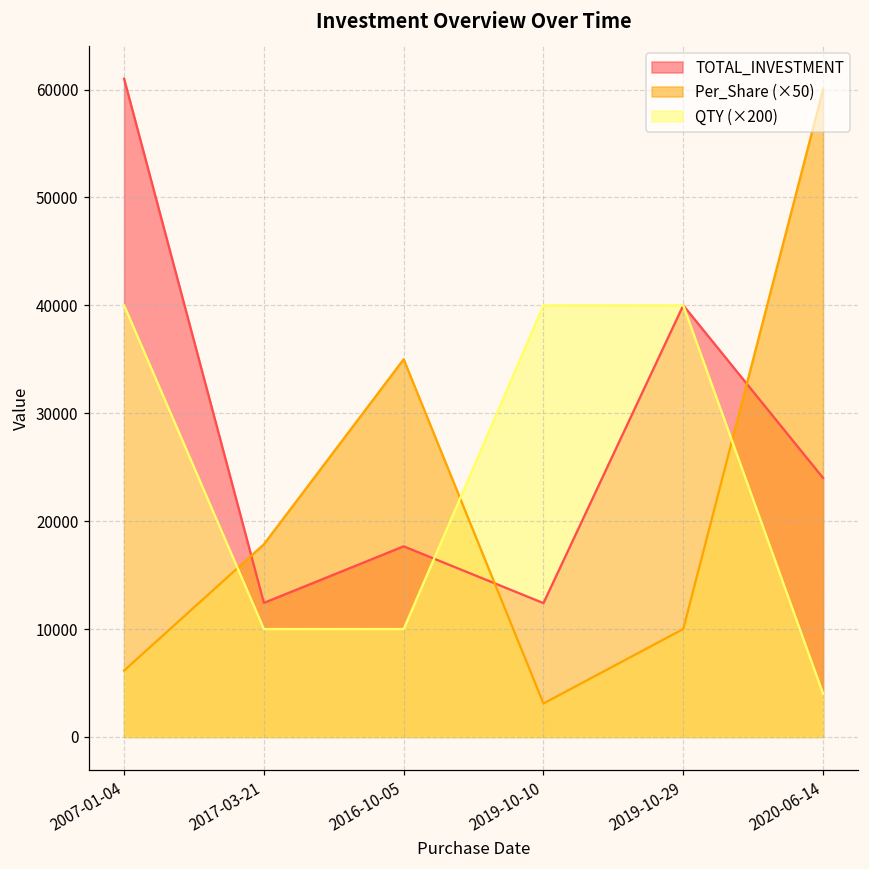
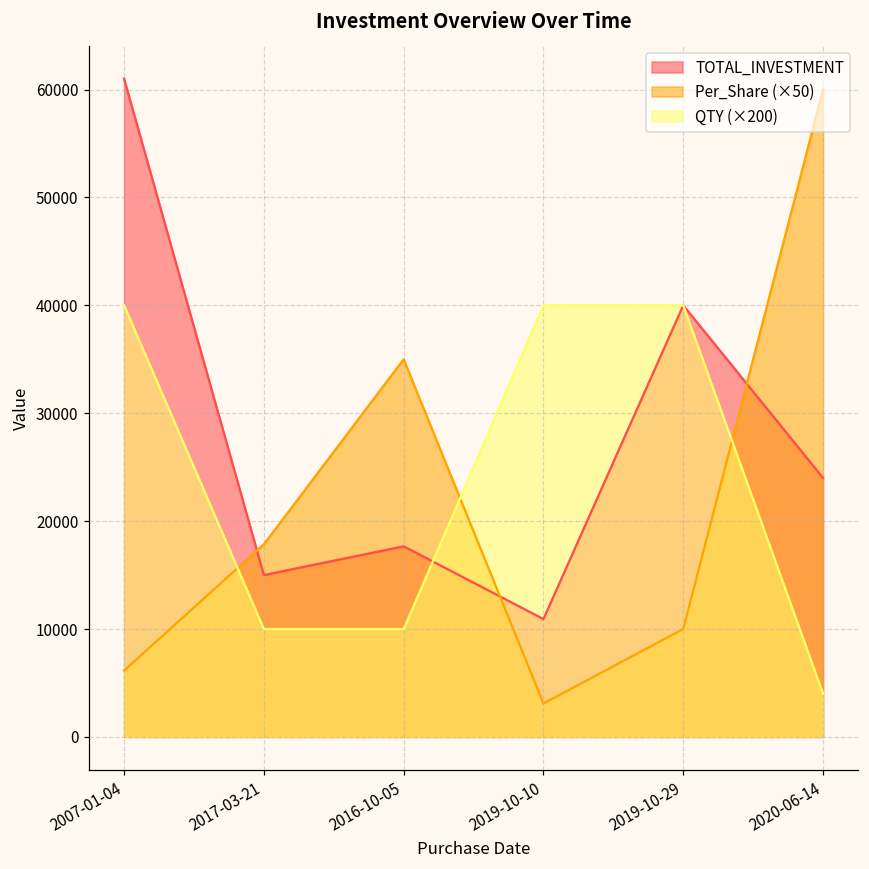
TOTAL_INVESTMENT, 2017-03-21: 12000 -> 15000
TOTAL_INVESTMENT, 2019-10-10: 12000 -> 11000
